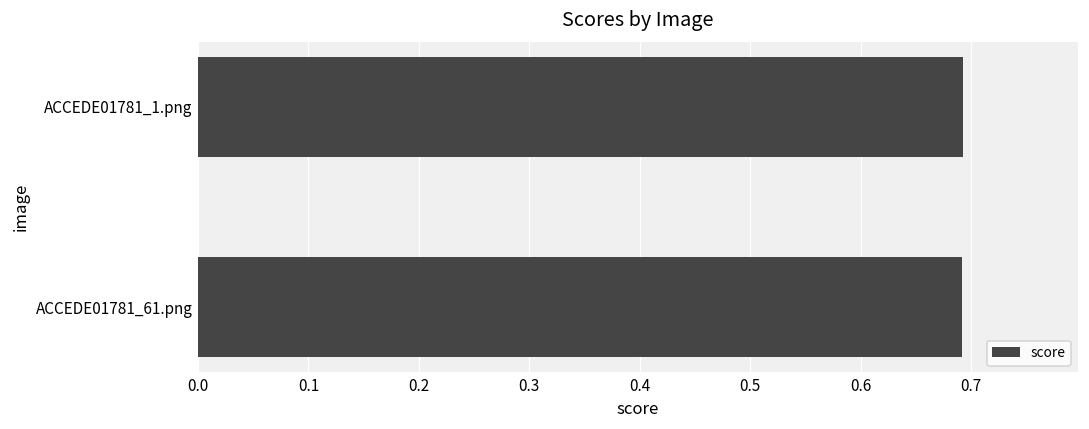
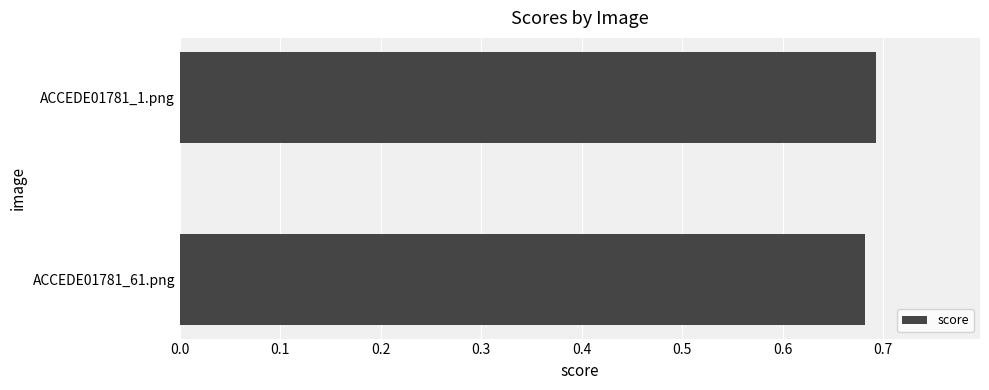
ACCEDE01781_61.png: 0.692 -> 0.682
